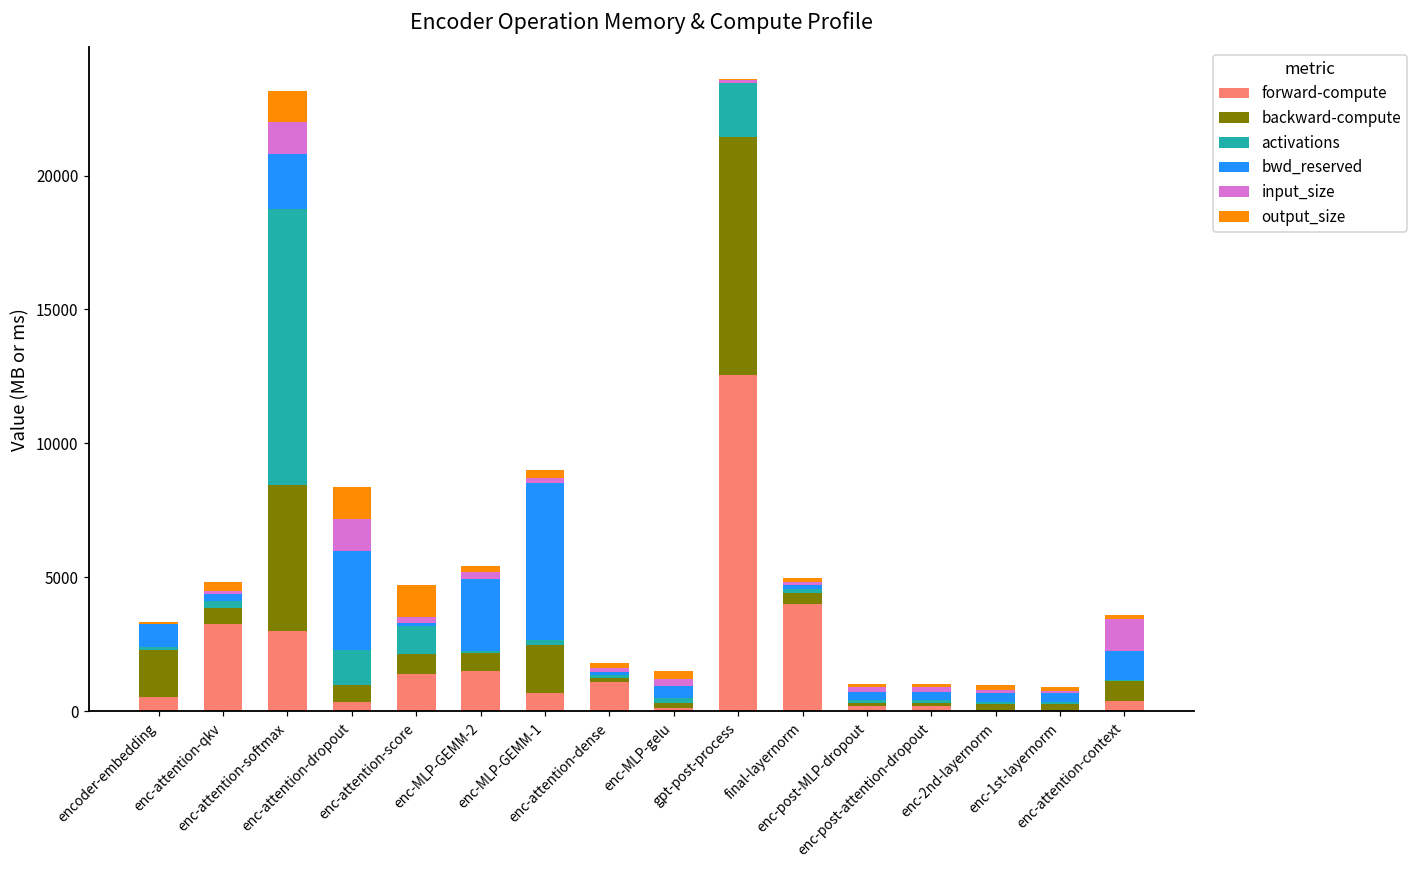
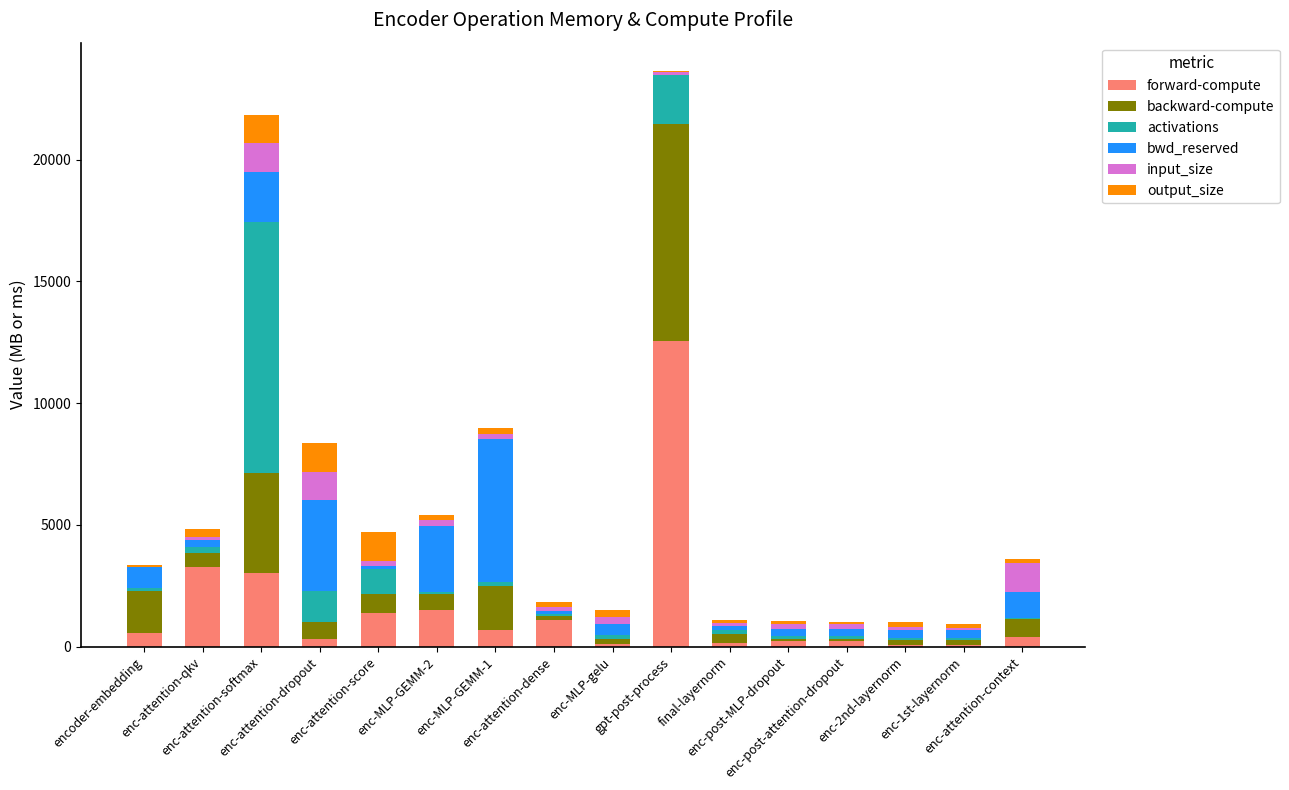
backward-compute, enc-attention-softmax: 5400 -> 4100
forward-compute, final-layernorm: 4000 -> 100
